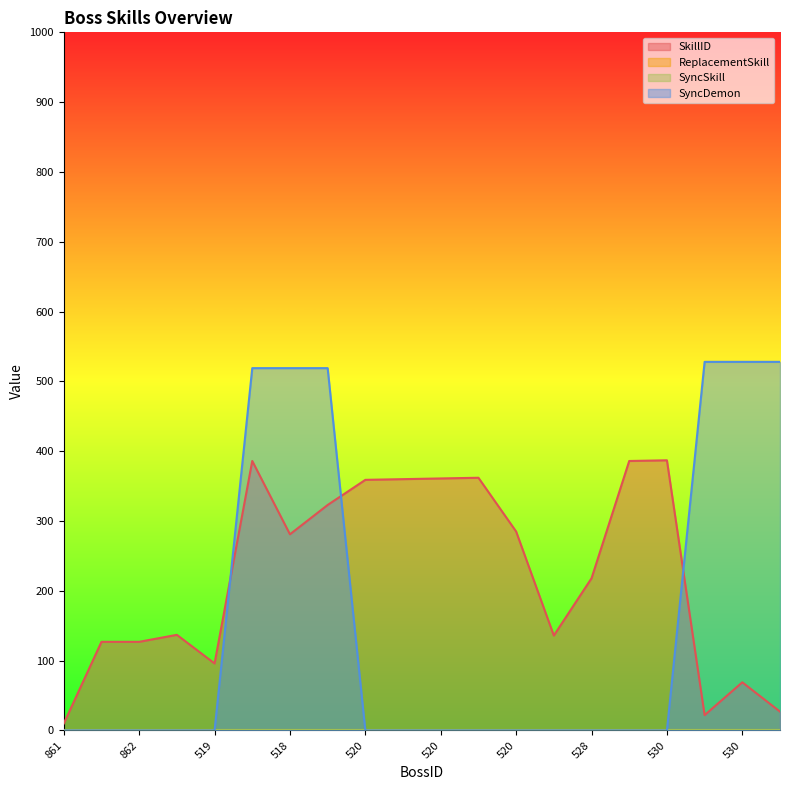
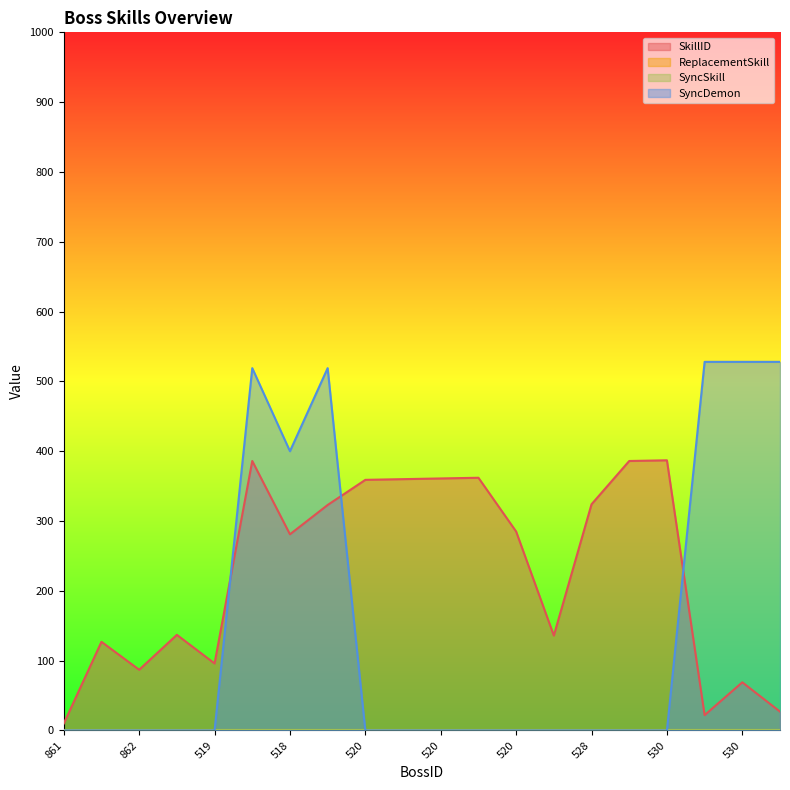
SkillID, 862: 130 -> 90
SyncDemon, 518: 520 -> 400
SkillID, 528: 220 -> 320
